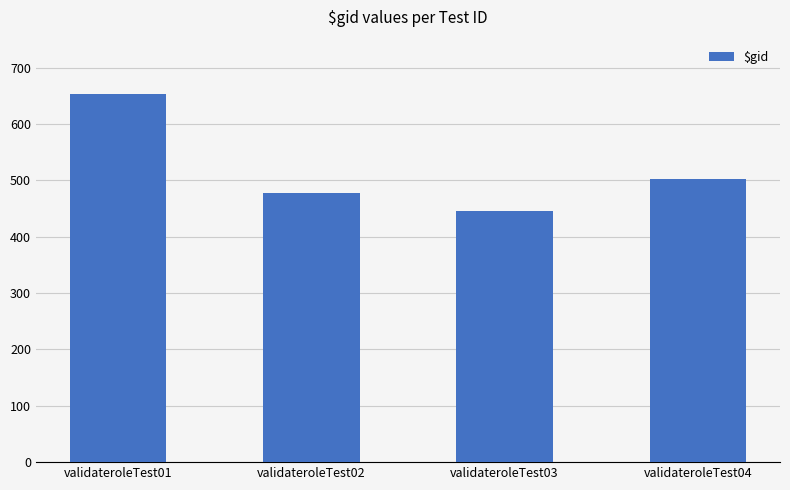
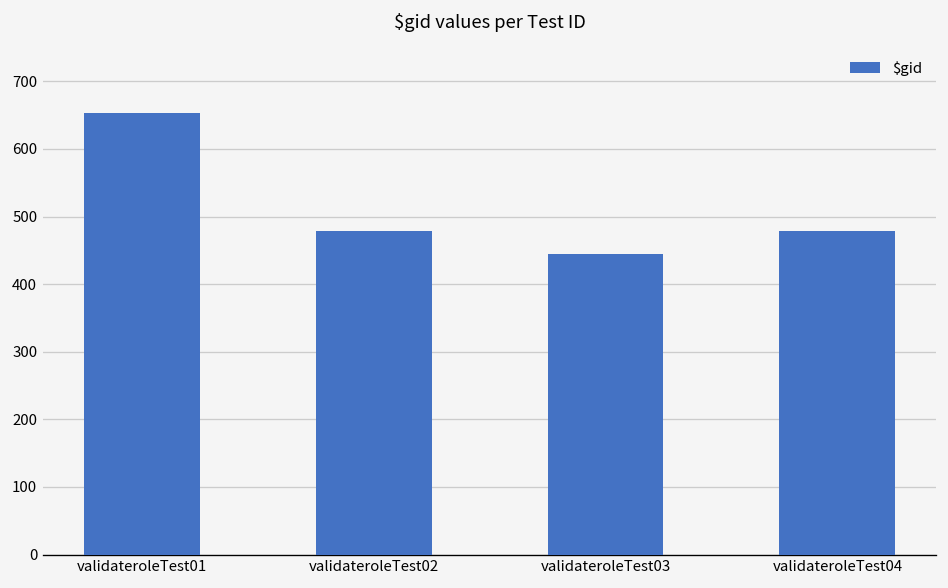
validateroleTest04: 500 -> 480
